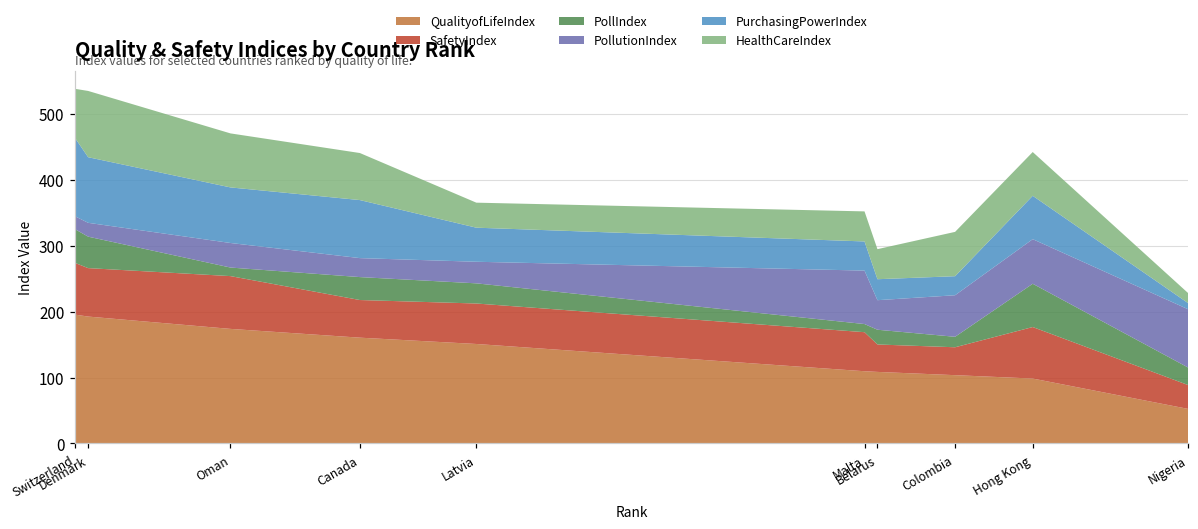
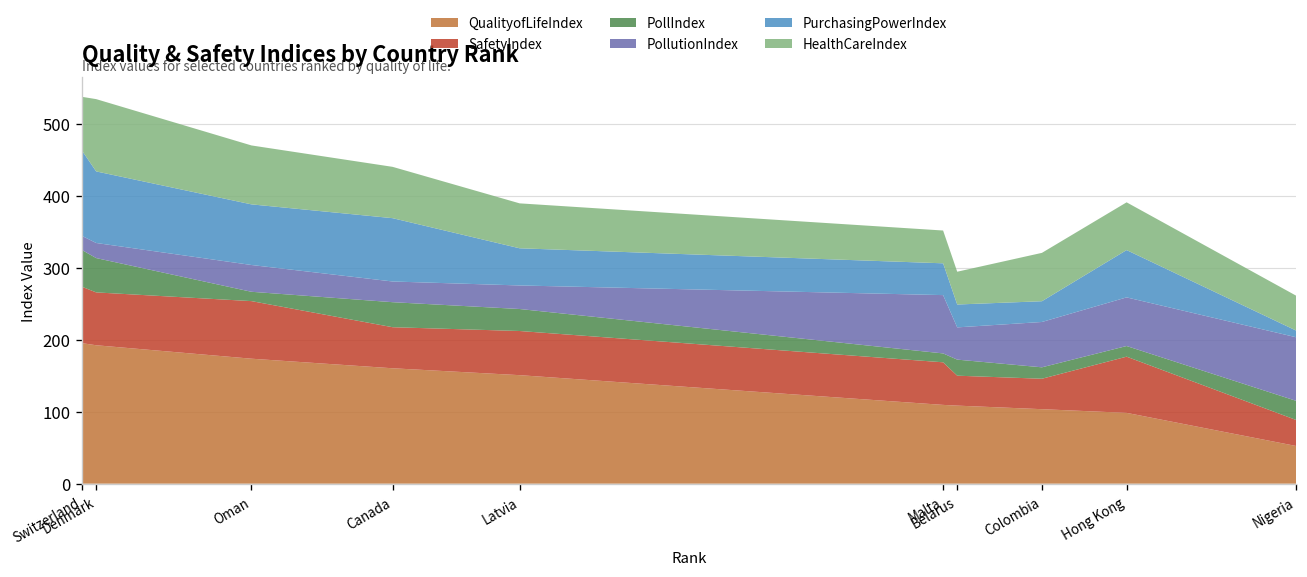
HealthCareIndex, Latvia: 40 -> 60
PollIndex, Hong Kong: 70 -> 10
HealthCareIndex, Nigeria: 20 -> 50
